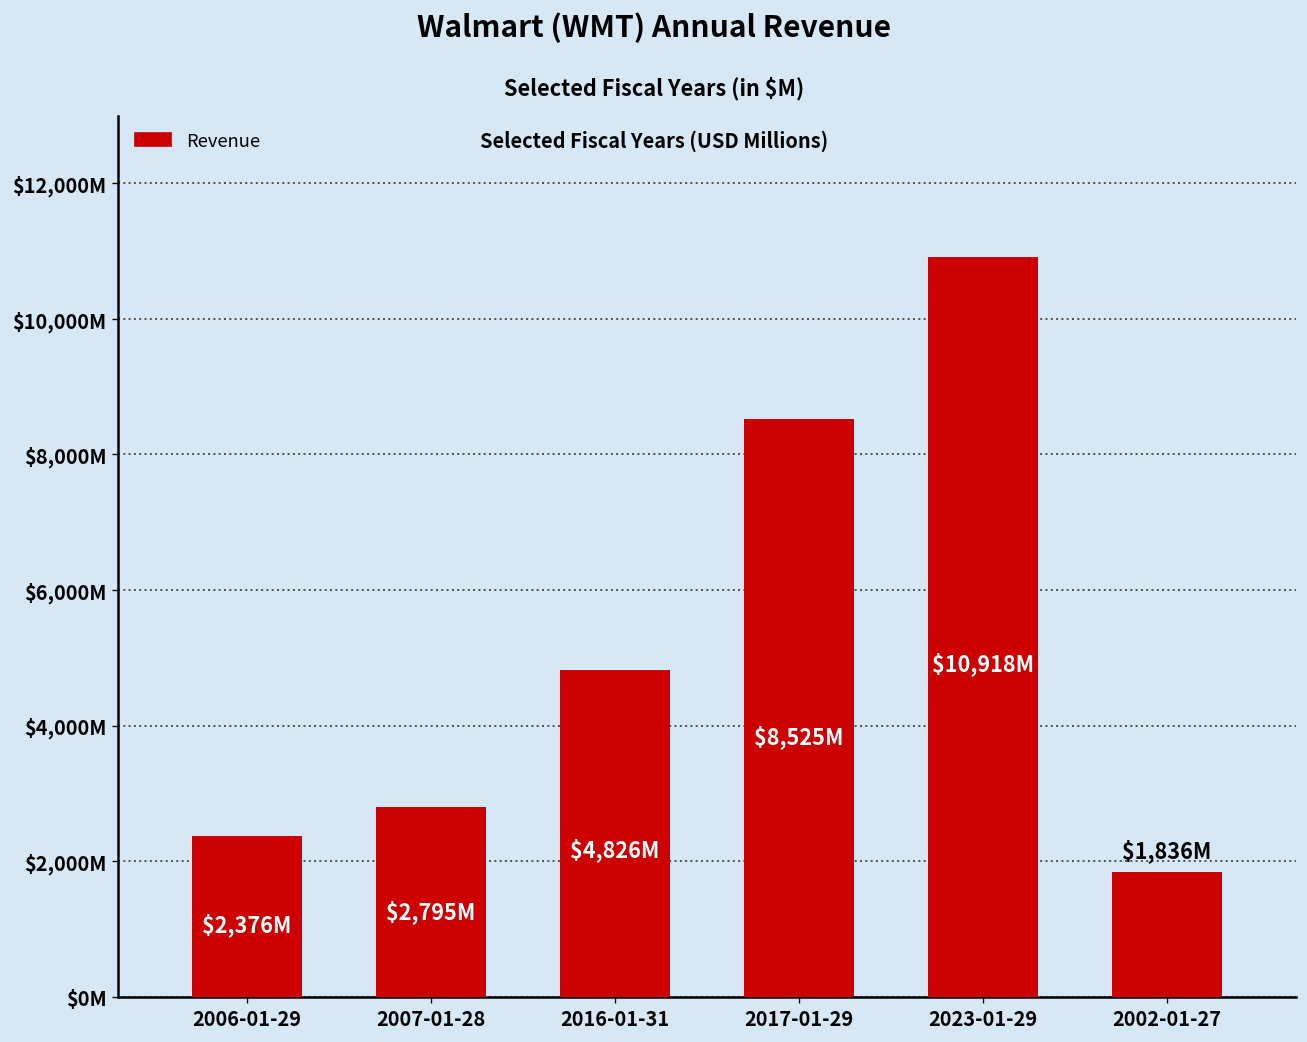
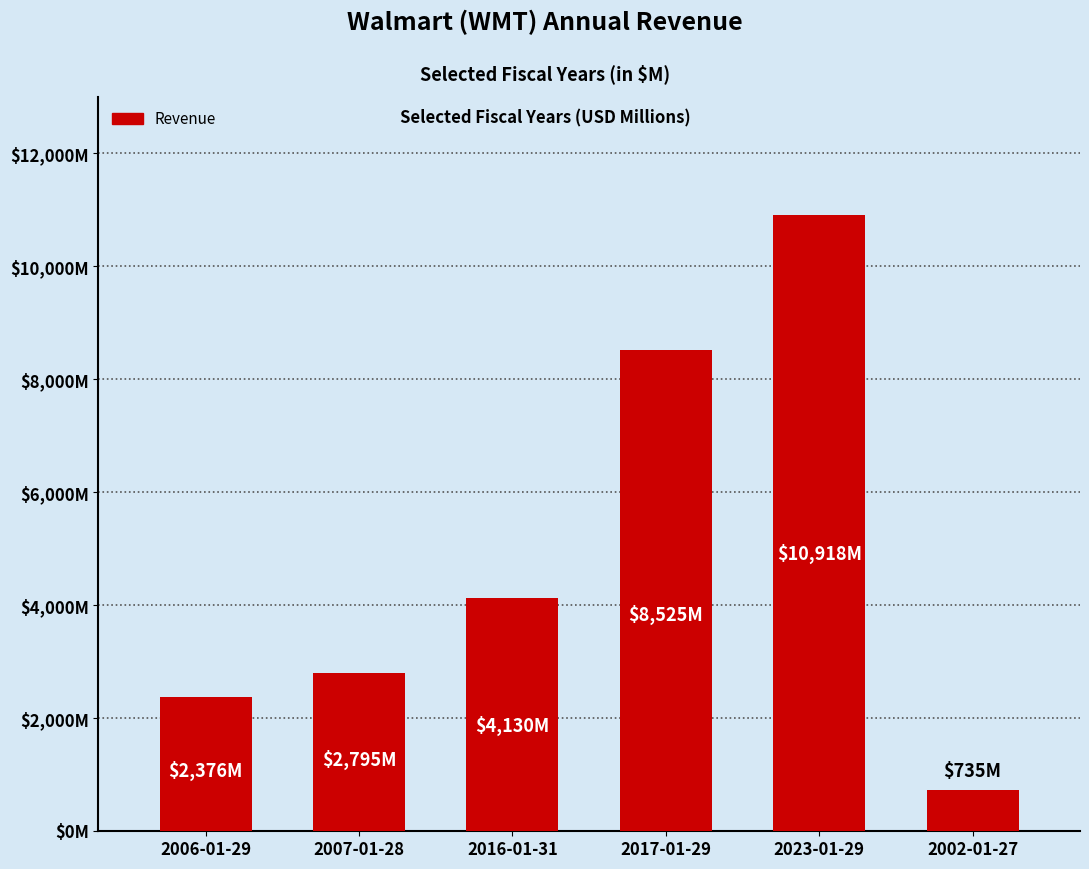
2016-01-31: $4,826M -> $4,130M
2002-01-27: $1,836M -> $735M
